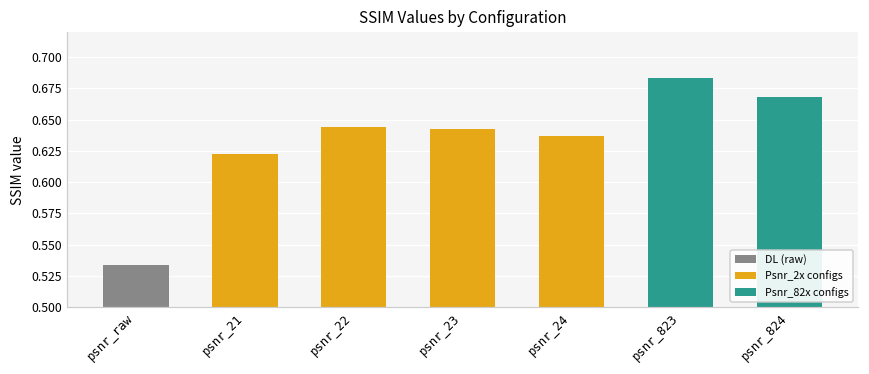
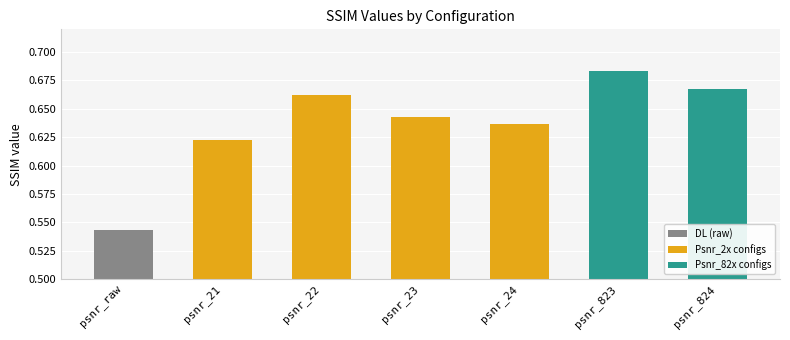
psnr_raw: 0.533 -> 0.543
psnr_22: 0.645 -> 0.662
